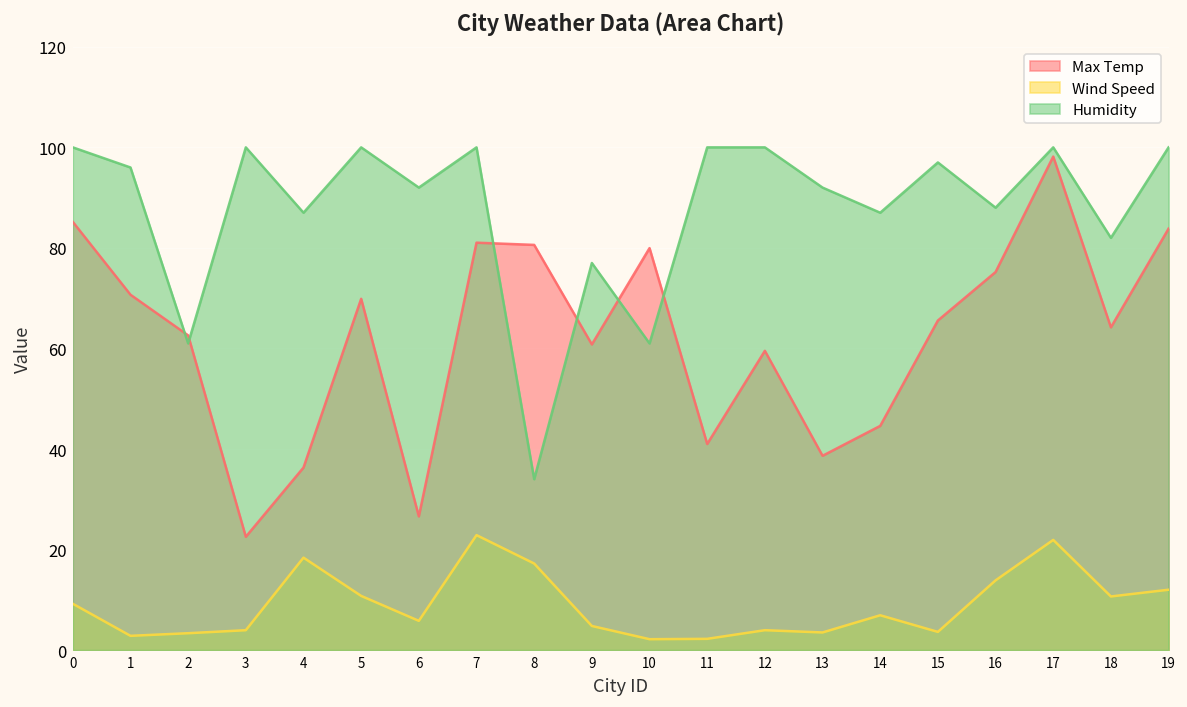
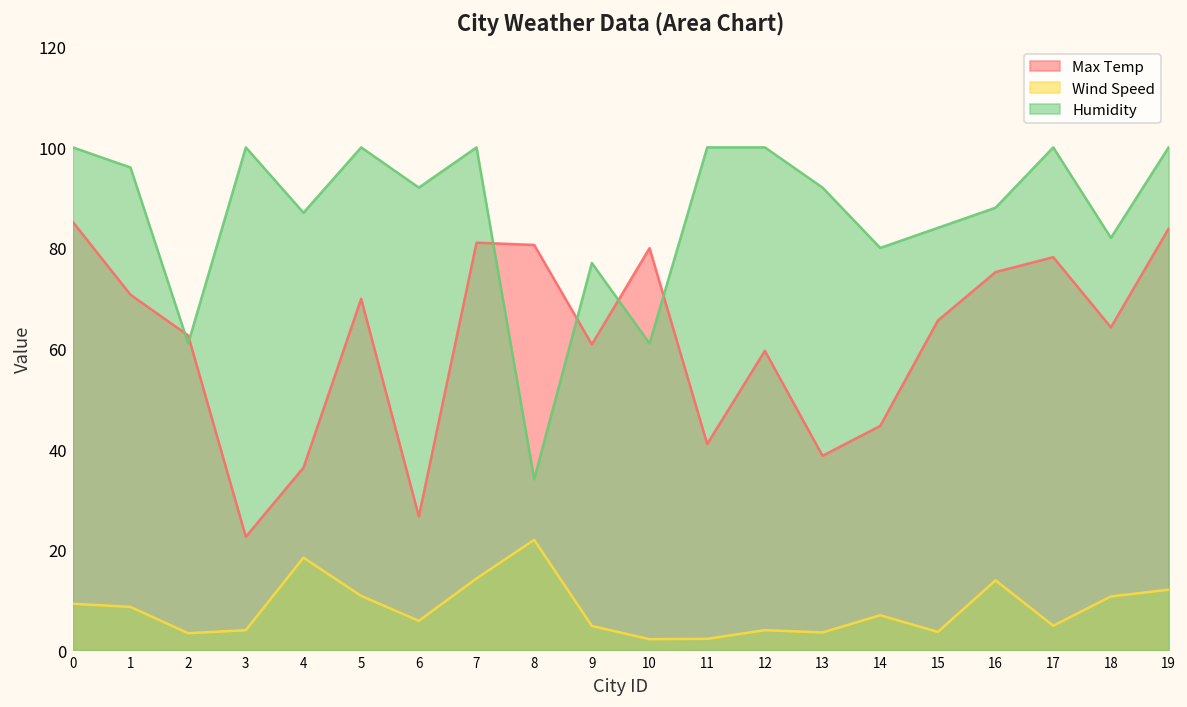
Wind Speed, 1: 3 -> 9
Wind Speed, 7: 23 -> 14
Wind Speed, 8: 17 -> 22
Humidity, 14: 87 -> 80
Humidity, 15: 97 -> 84
Max Temp, 17: 98 -> 78
Wind Speed, 17: 22 -> 5
